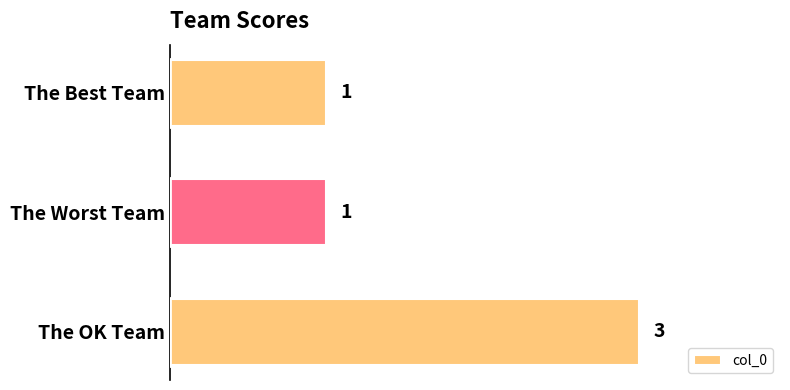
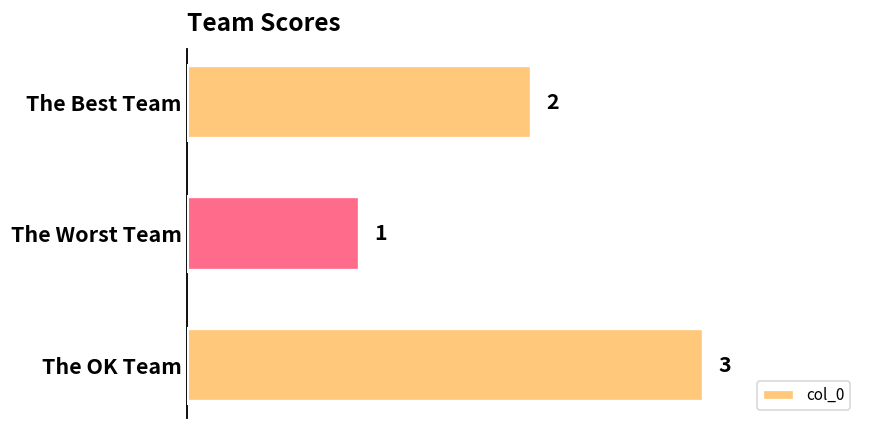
The Best Team: 1 -> 2
